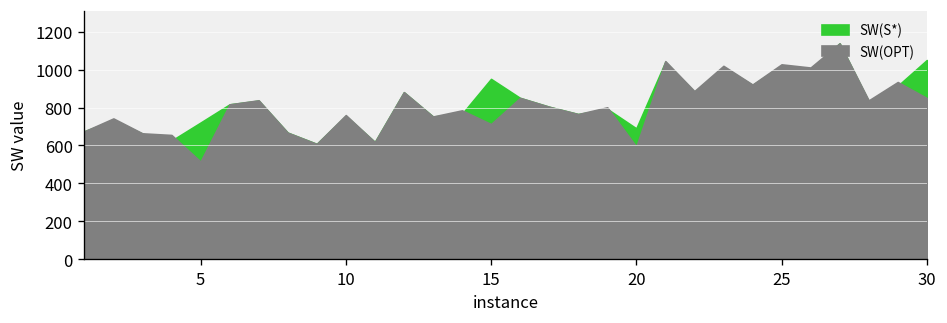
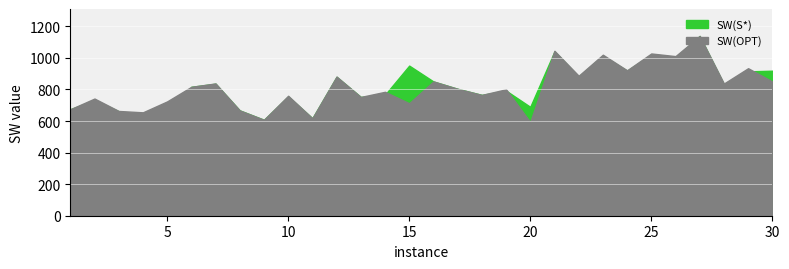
SW(S*), 5: 720 -> 600
SW(OPT), 5: 510 -> 720
SW(S*), 30: 1050 -> 920
